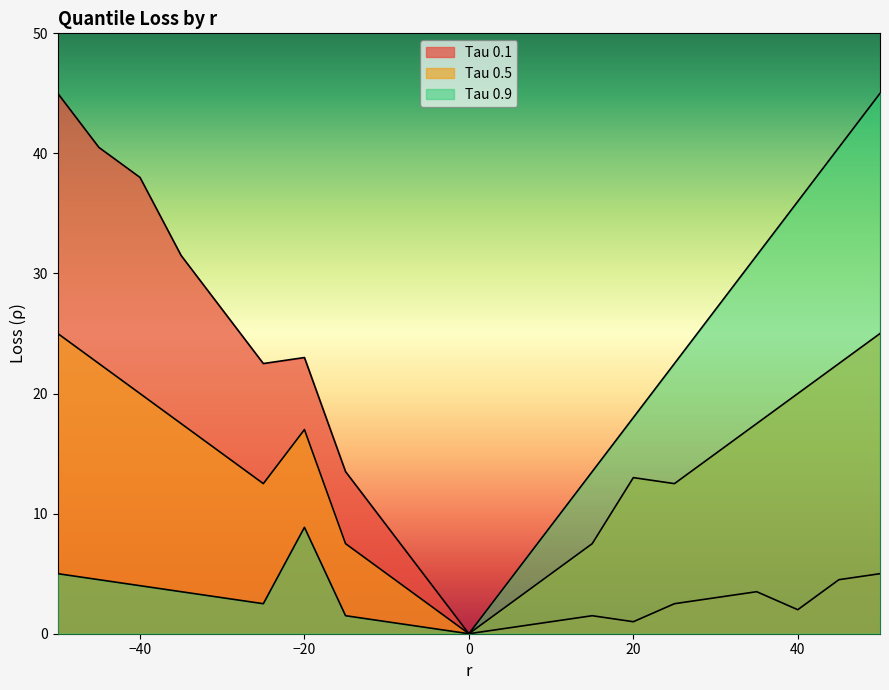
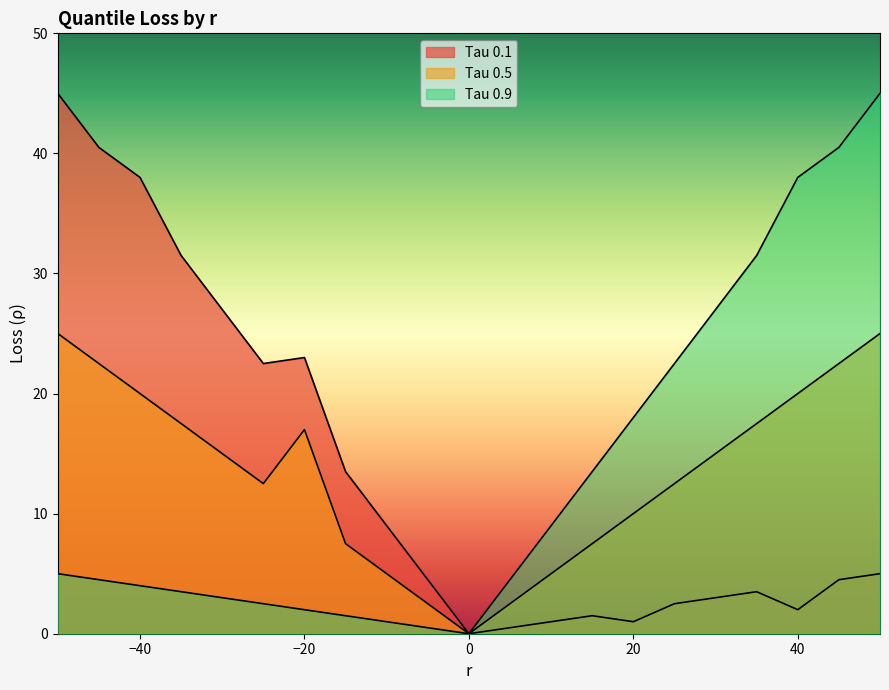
Tau 0.9, −20: 8.9 -> 2.0
Tau 0.5, 20: 13 -> 10
Tau 0.9, 40: 36 -> 38
